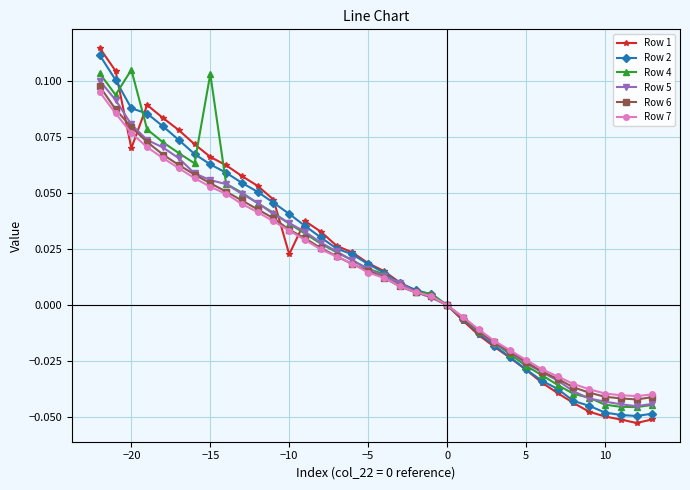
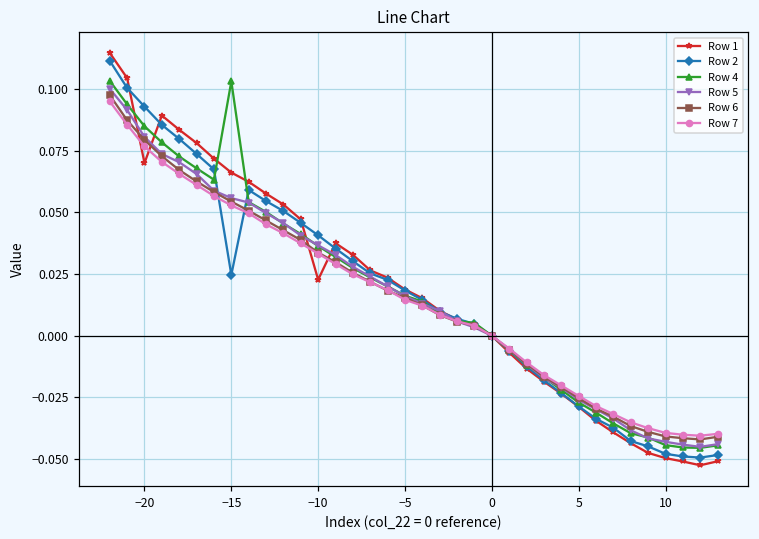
Row 2, −20: 0.088 -> 0.093
Row 4, −20: 0.105 -> 0.085
Row 2, −15: 0.063 -> 0.025
